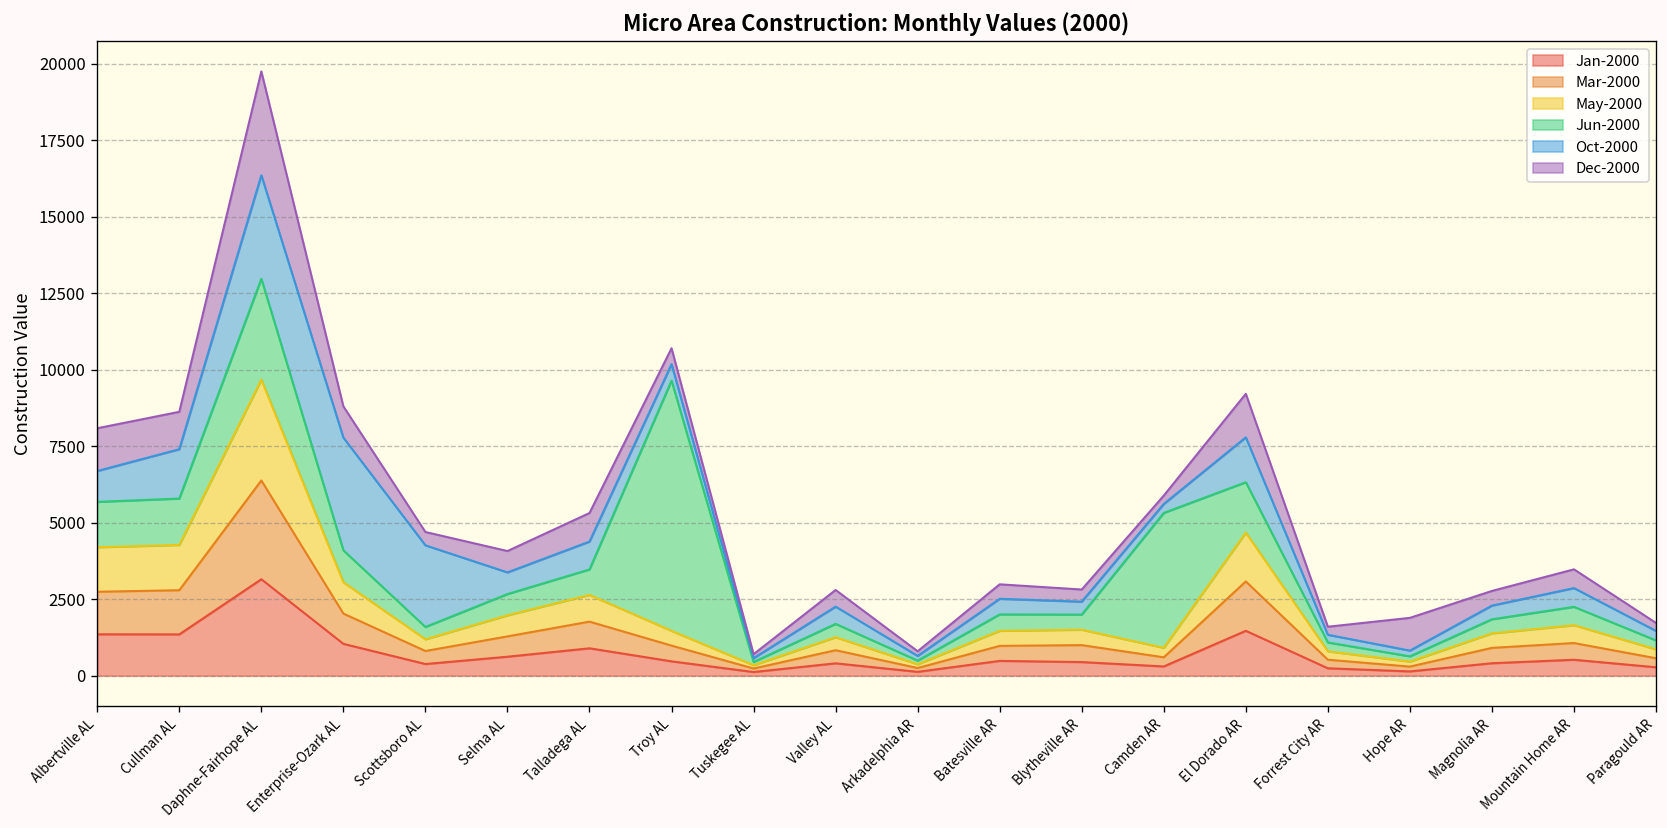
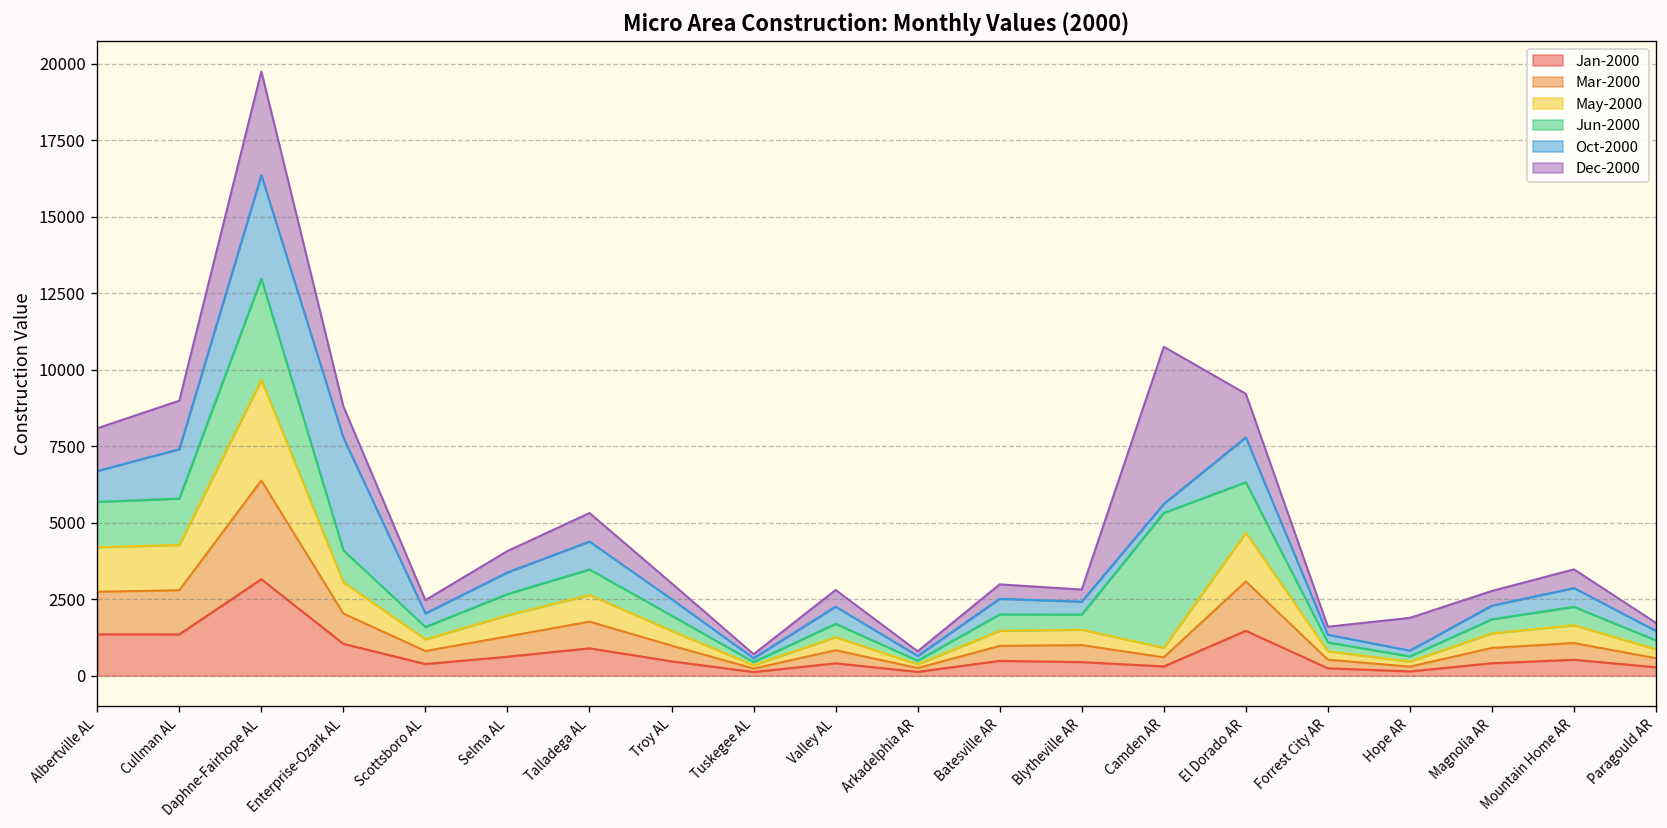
Dec-2000, Cullman AL: 1200 -> 1600
Oct-2000, Scottsboro AL: 2700 -> 400
Jun-2000, Troy AL: 8200 -> 500
Dec-2000, Camden AR: 300 -> 5100
